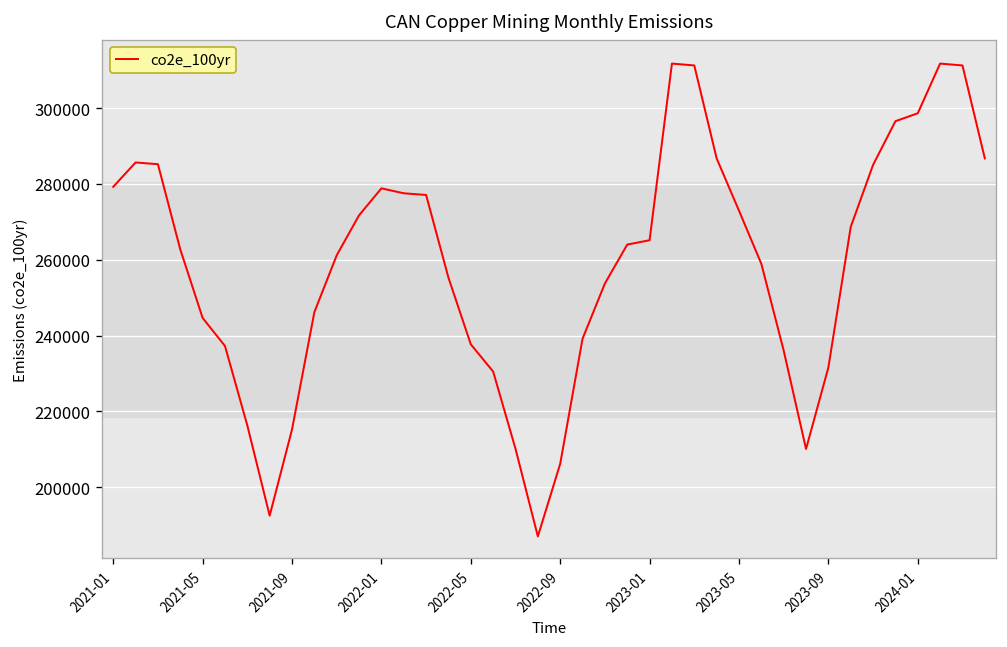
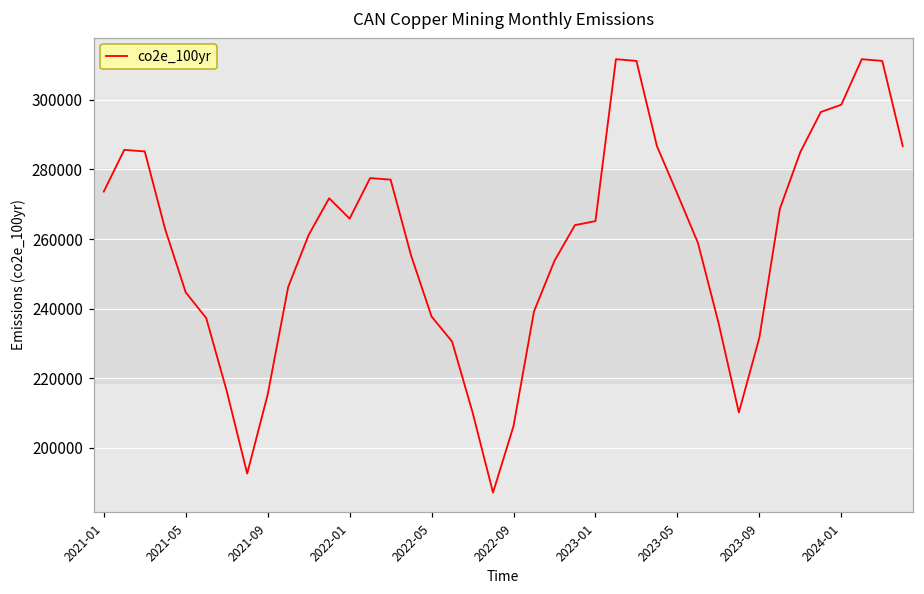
2021-01: 279000 -> 274000
2022-01: 279000 -> 266000
